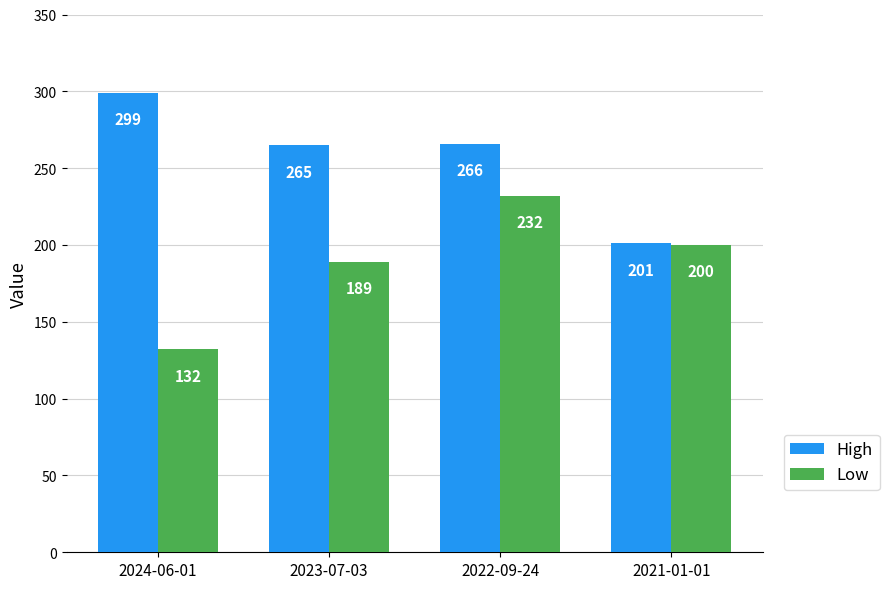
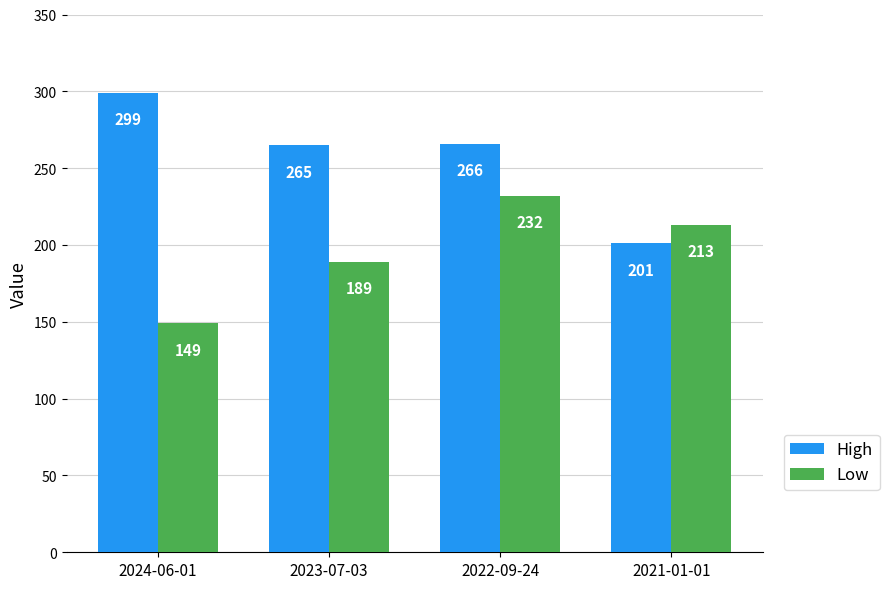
Low, 2024-06-01: 132 -> 149
Low, 2021-01-01: 200 -> 213
